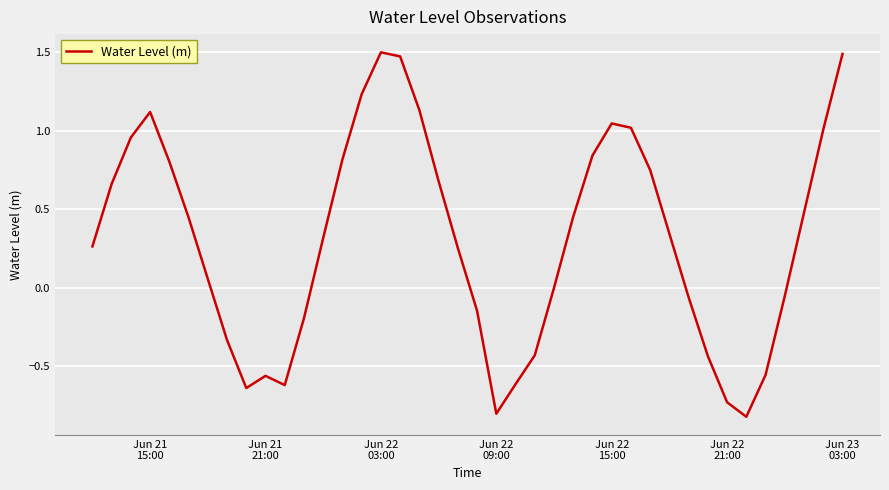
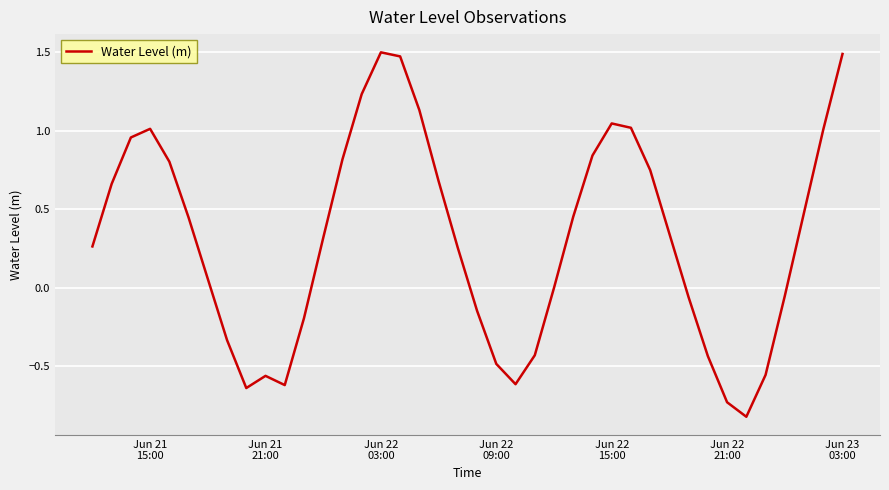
Jun 21 15:00: 1.12 -> 1.01
Jun 22 09:00: -0.80 -> -0.49
